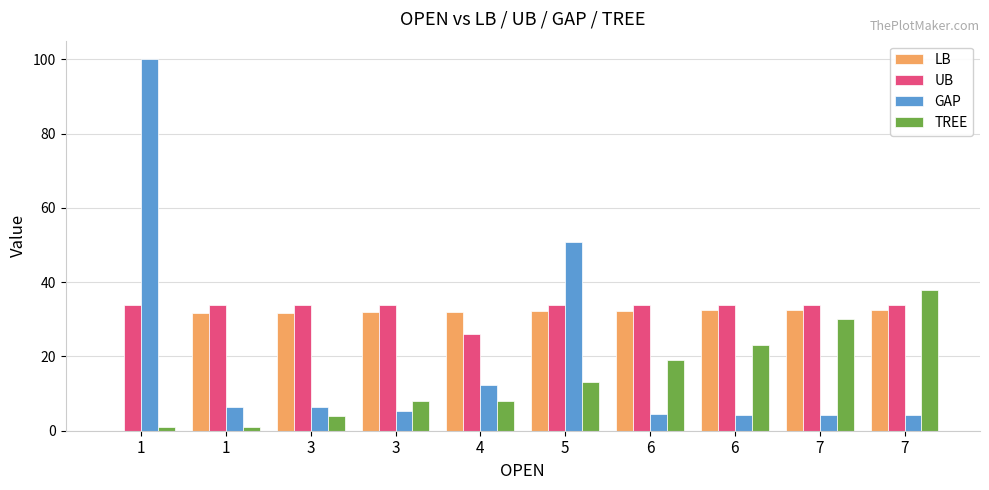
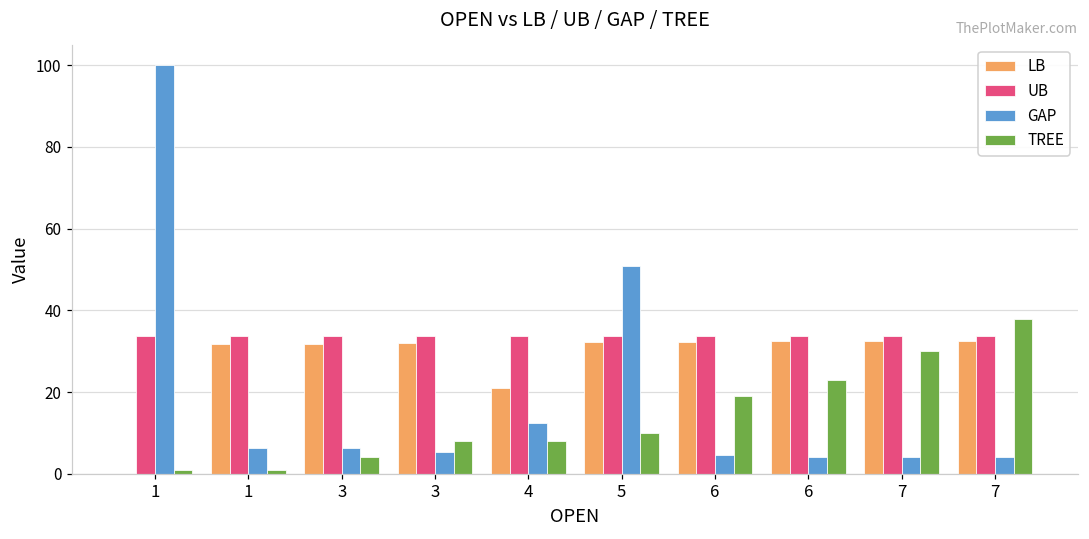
LB, 4: 32 -> 21
UB, 4: 26 -> 34
TREE, 5: 13 -> 10
